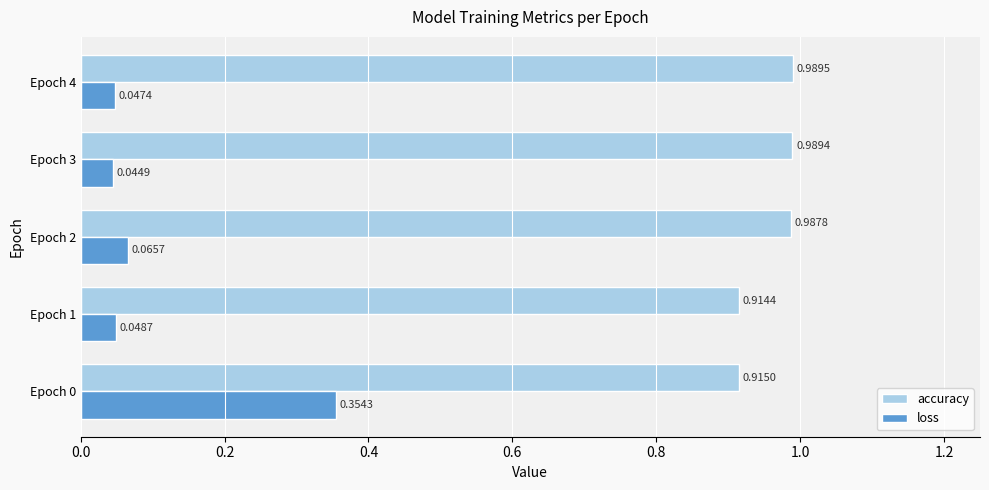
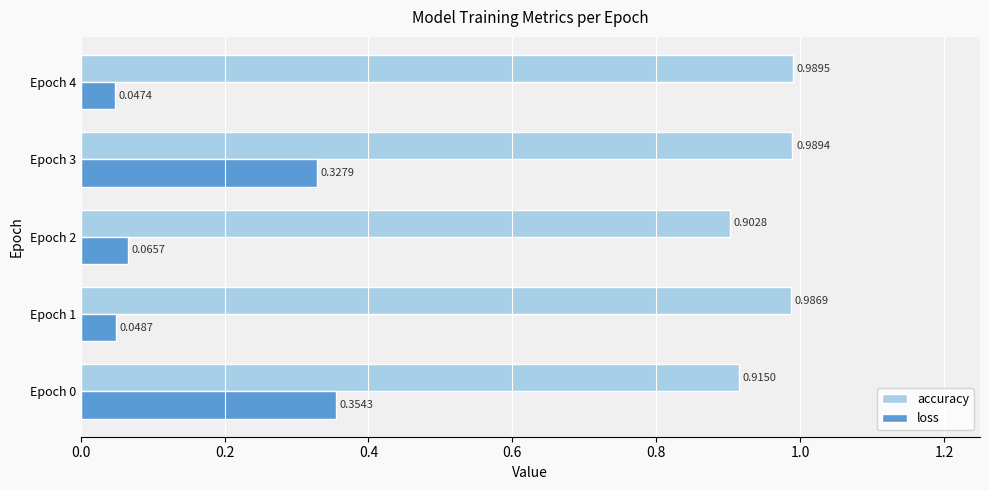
loss, Epoch 3: 0.0449 -> 0.3279
accuracy, Epoch 2: 0.9878 -> 0.9028
accuracy, Epoch 1: 0.9144 -> 0.9869
